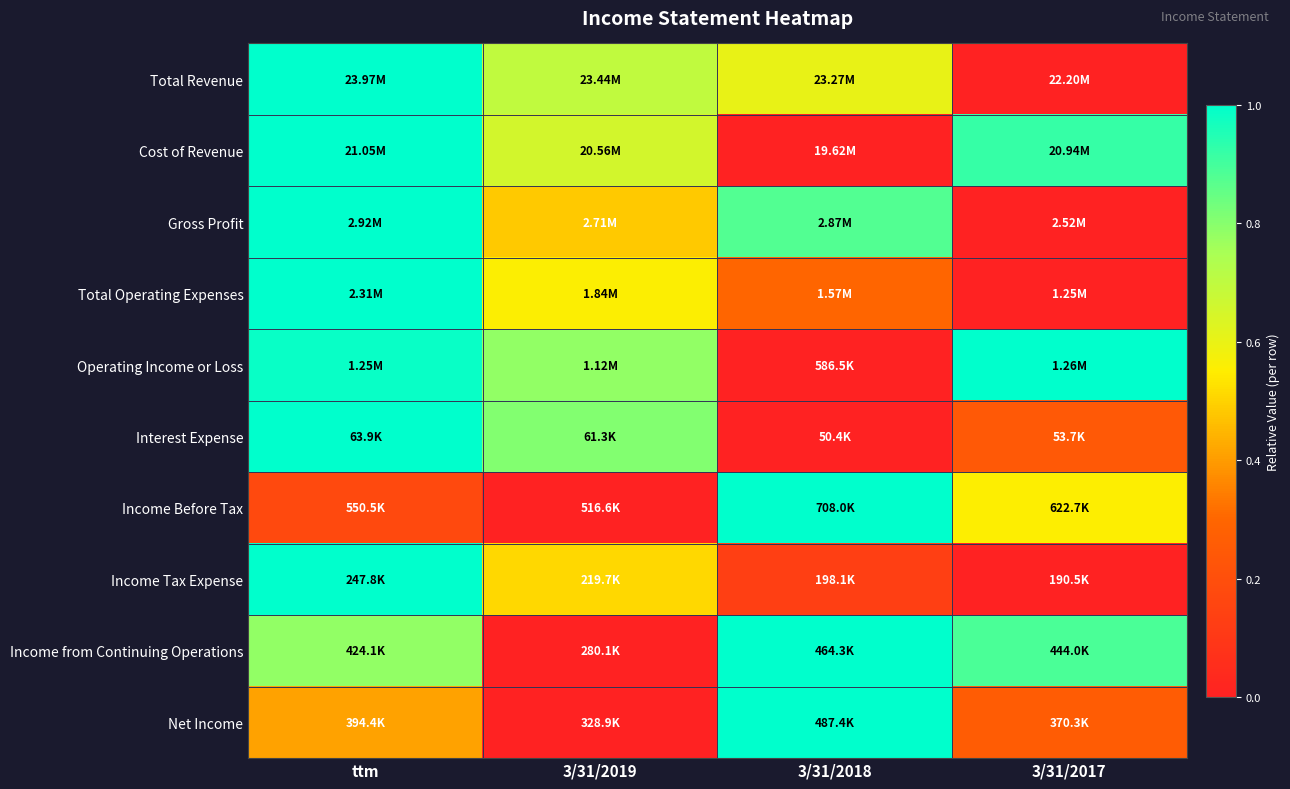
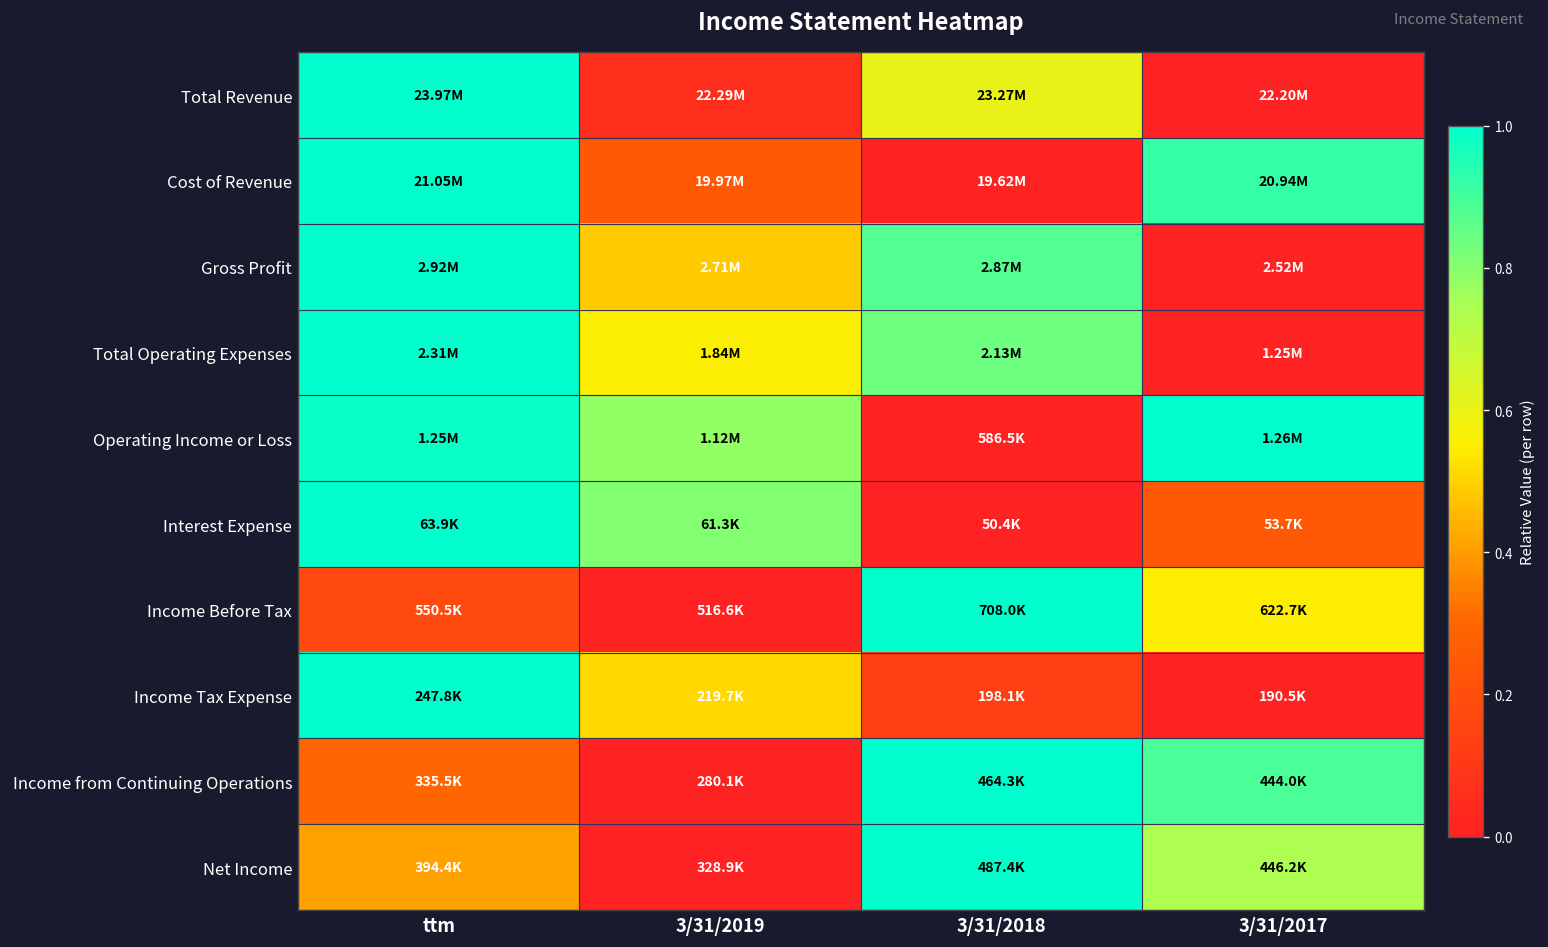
Total Revenue, 3/31/2019: 23.44M -> 22.29M
Cost of Revenue, 3/31/2019: 20.56M -> 19.97M
Total Operating Expenses, 3/31/2018: 1.57M -> 2.13M
Income from Continuing Operations, ttm: 424.1K -> 335.5K
Net Income, 3/31/2017: 370.3K -> 446.2K
